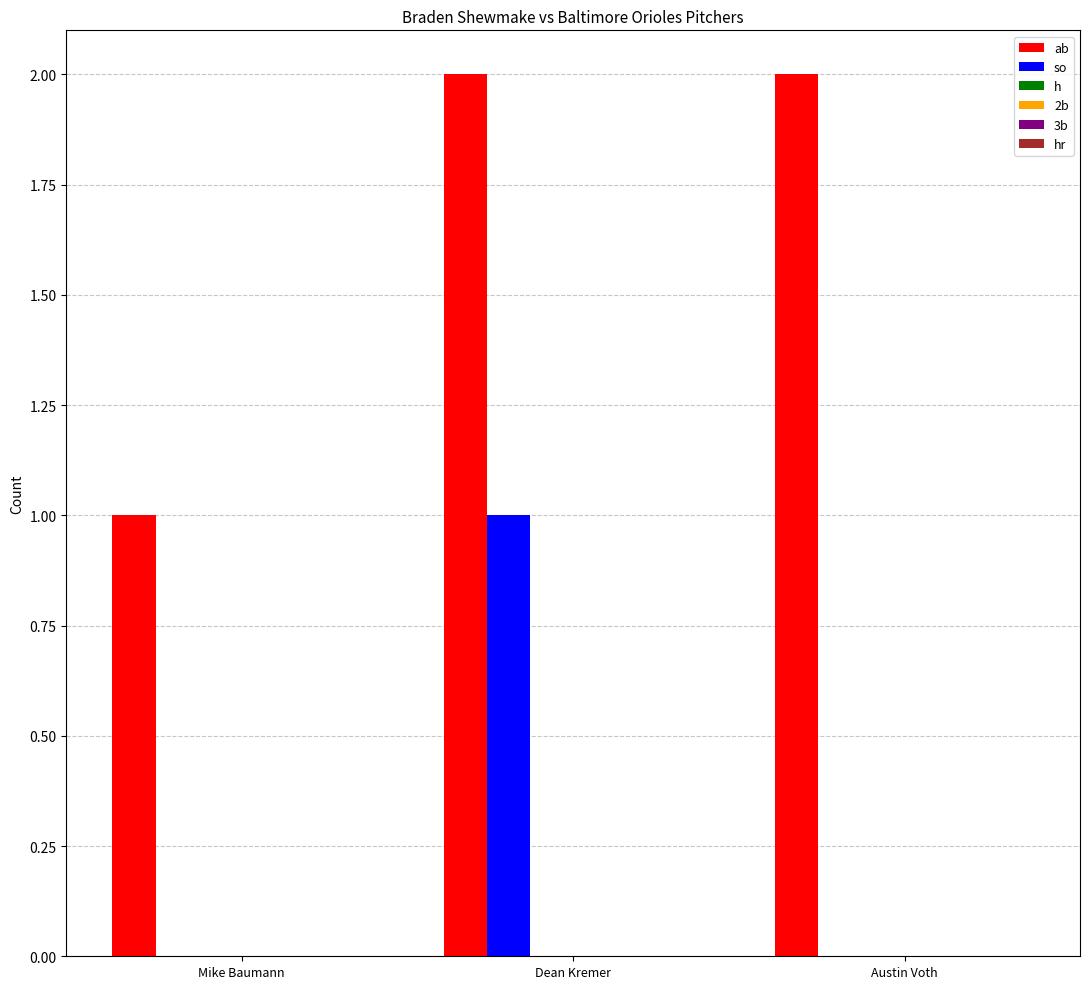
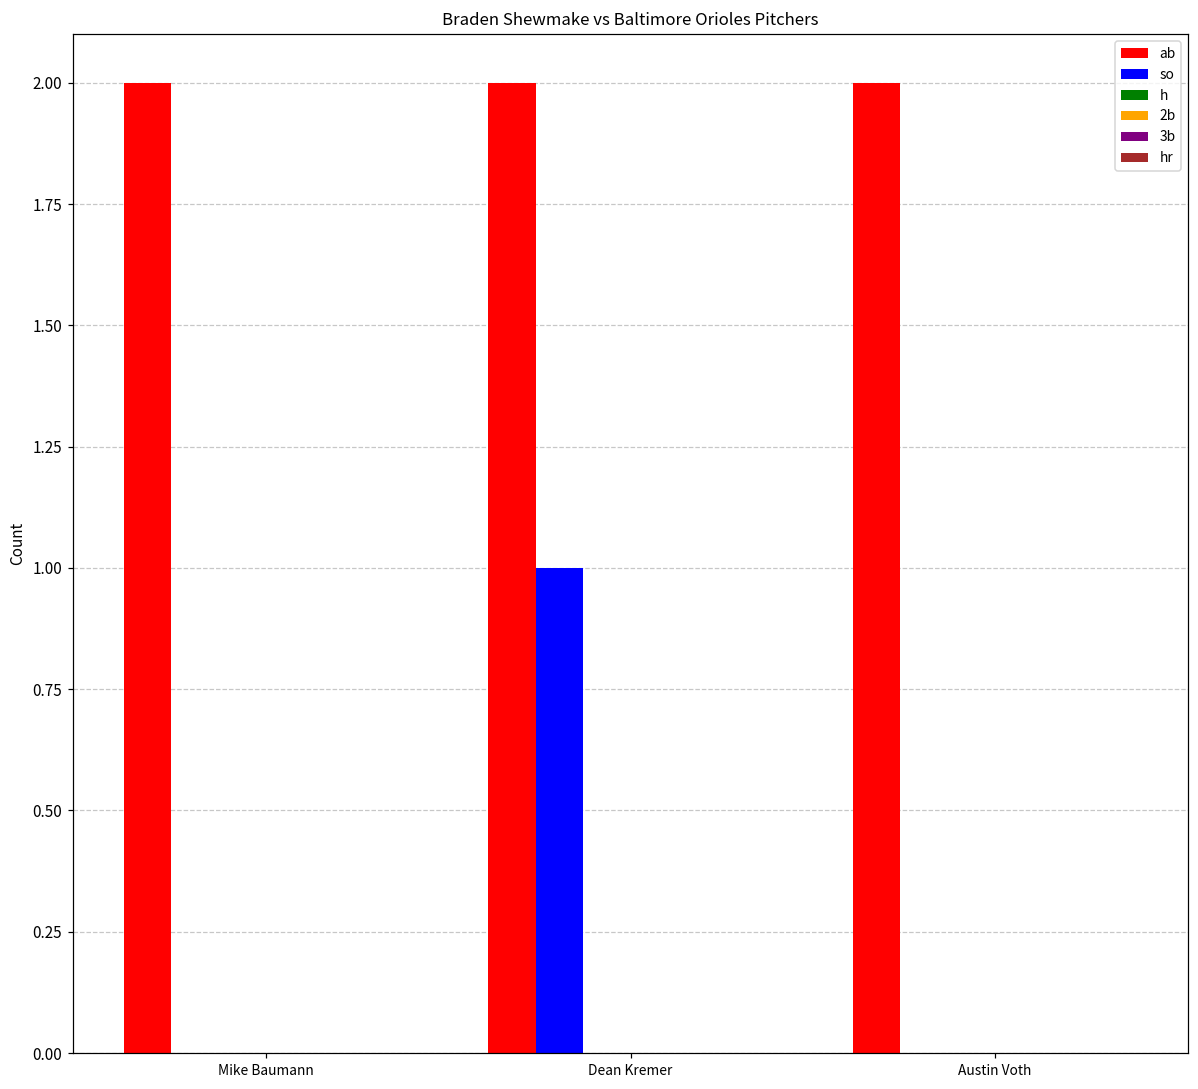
ab, Mike Baumann: 1 -> 2
